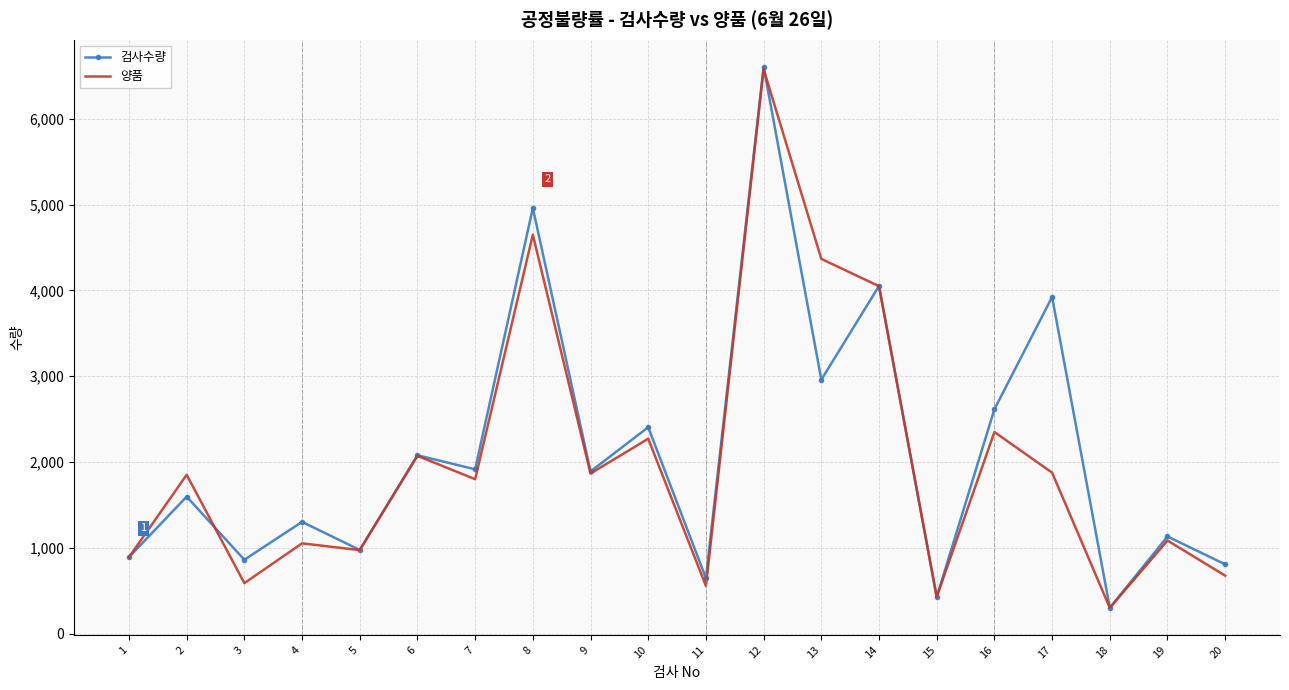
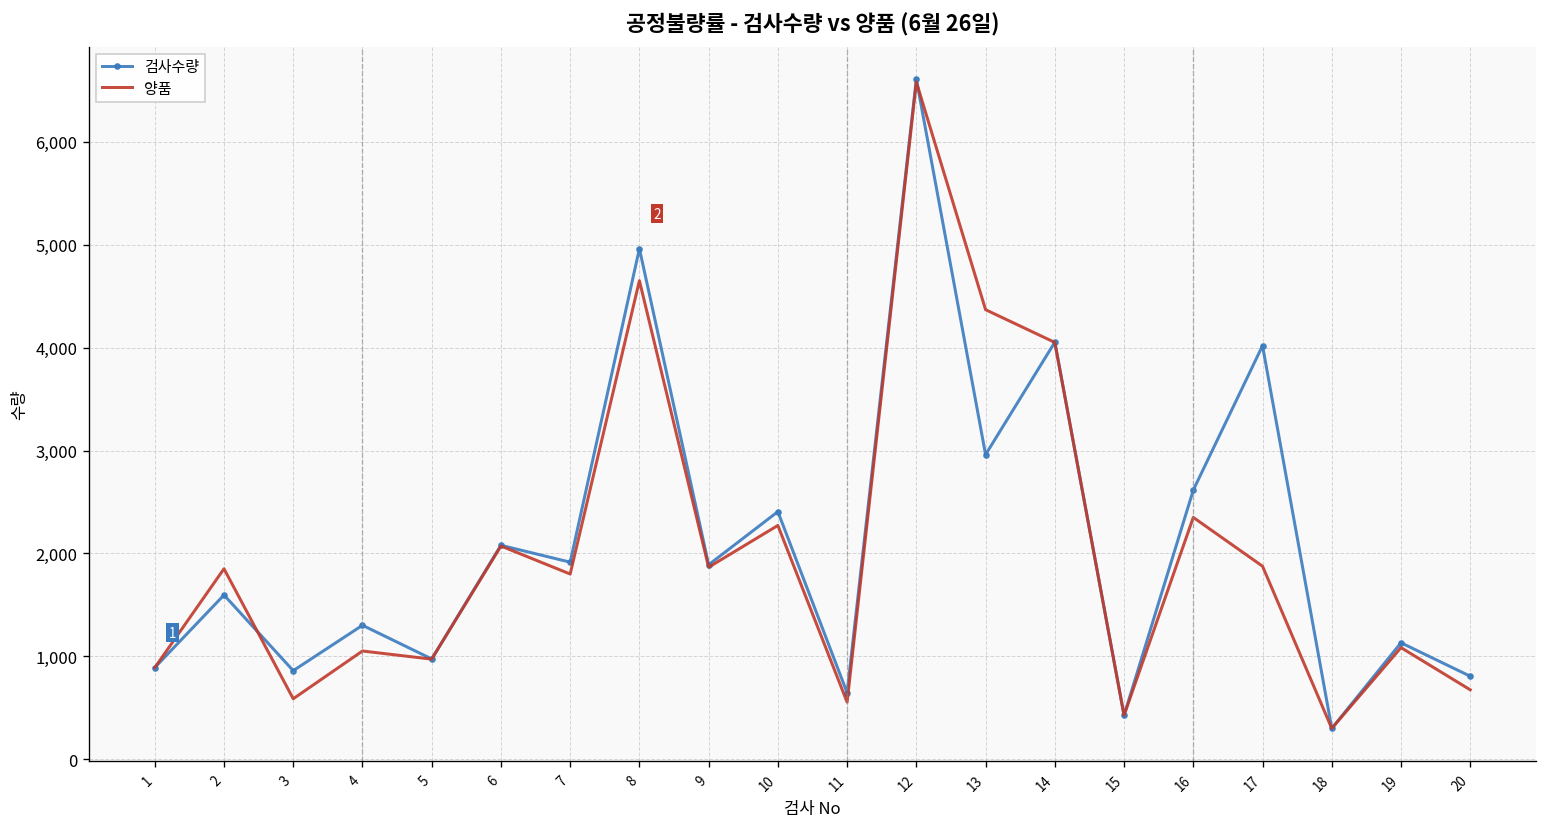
검사수량, 17: 3,900 -> 4,000
